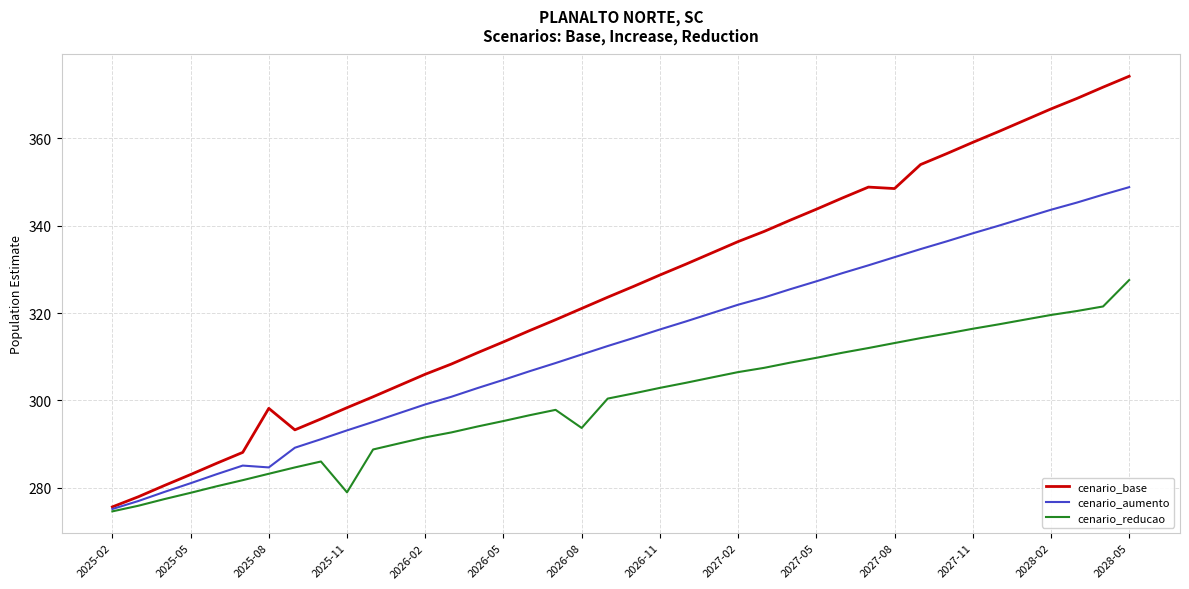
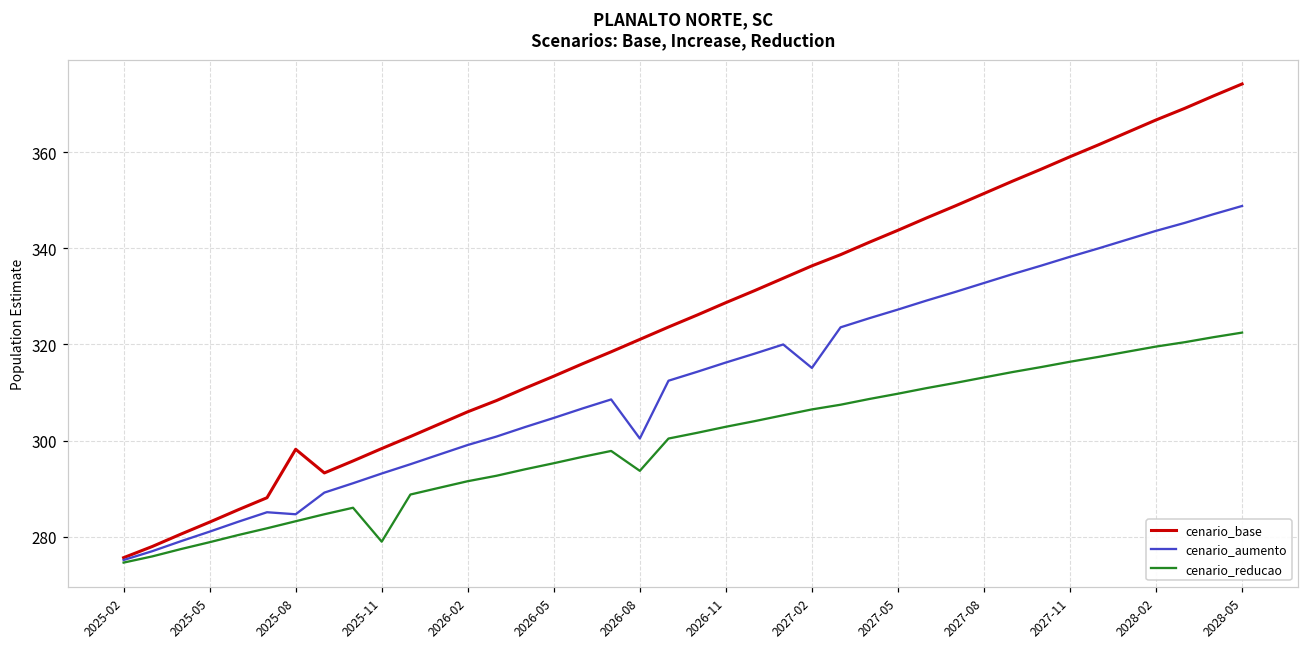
cenario_aumento, 2026-08: 311 -> 300
cenario_aumento, 2027-02: 322 -> 315
cenario_base, 2027-08: 348 -> 351
cenario_reducao, 2028-05: 328 -> 322
